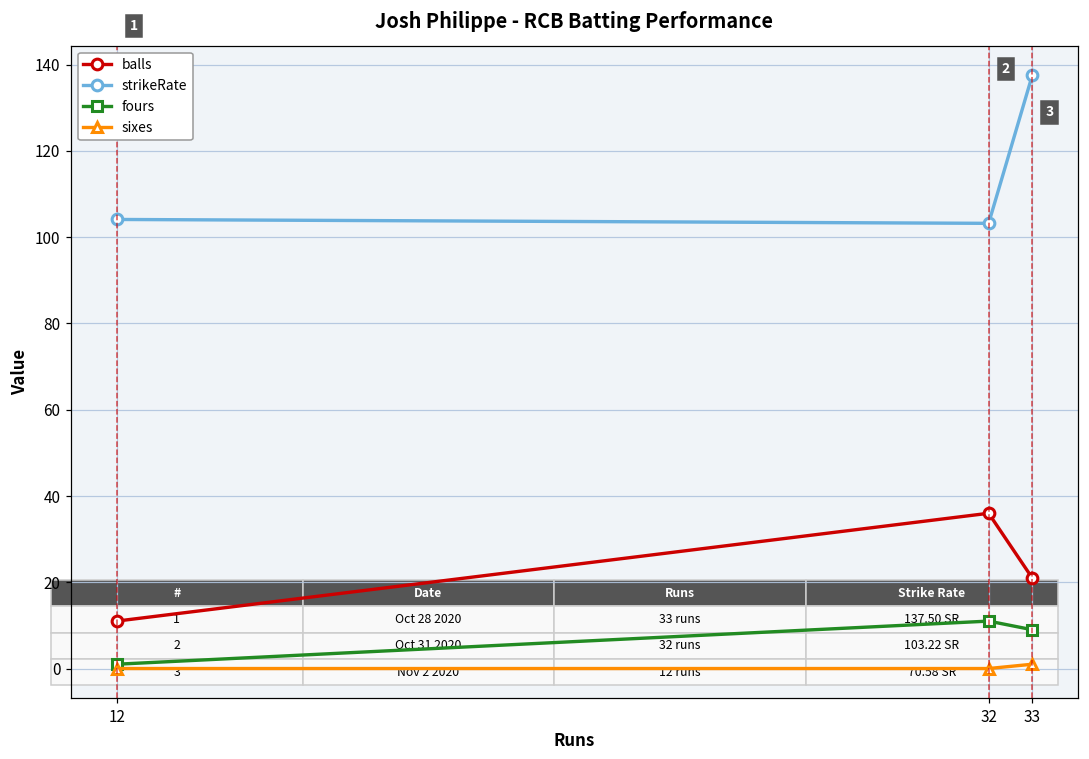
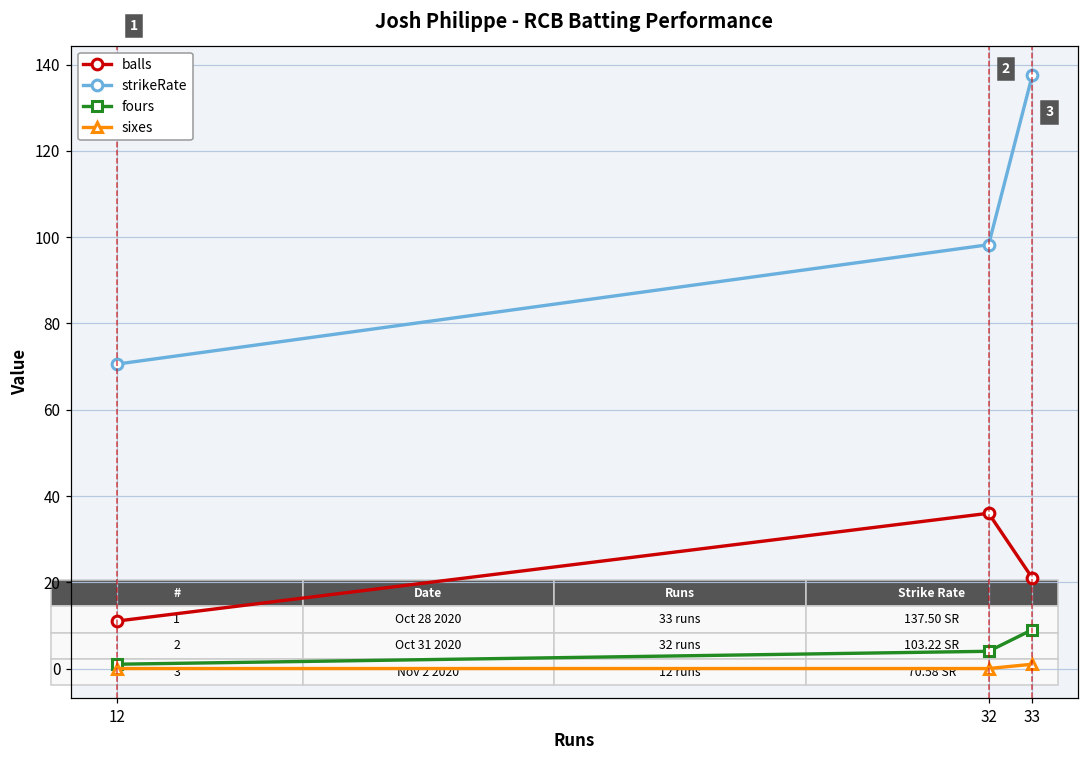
strikeRate, 12: 104 -> 71
strikeRate, 32: 103 -> 98
fours, 32: 11 -> 4
